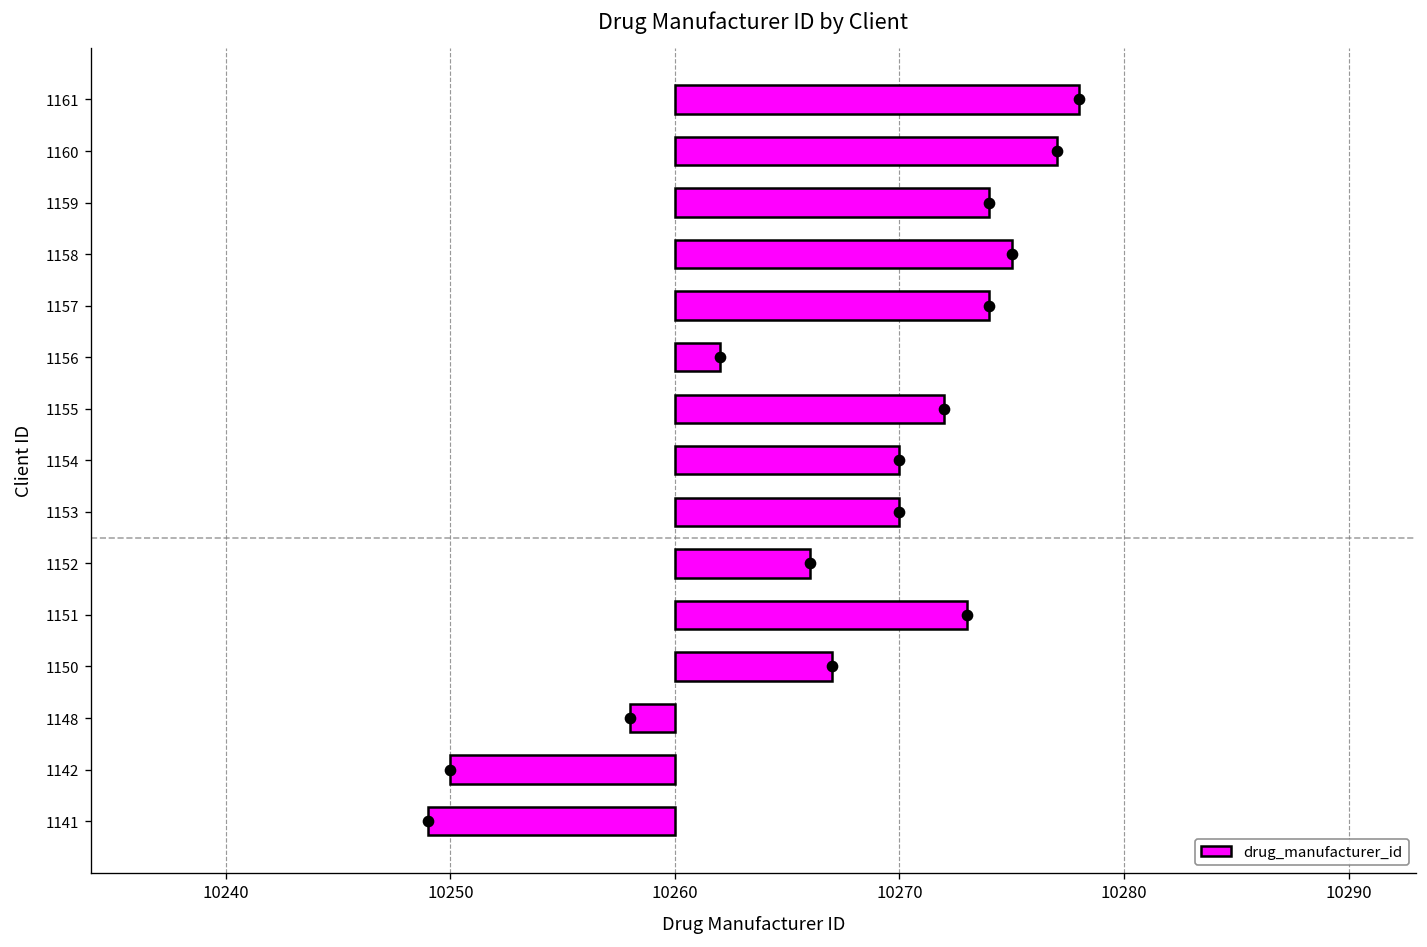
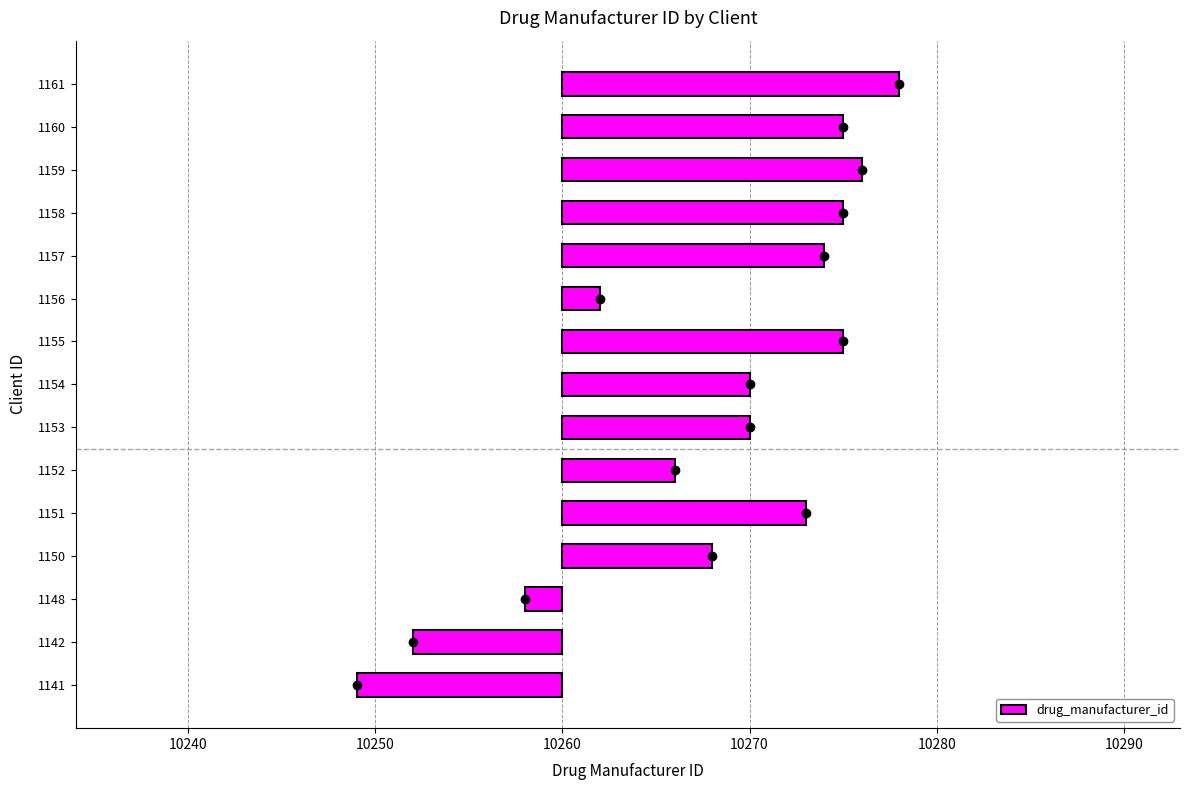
drug_manufacturer_id, 1160: 10277 -> 10275
drug_manufacturer_id, 1159: 10274 -> 10276
drug_manufacturer_id, 1155: 10272 -> 10275
drug_manufacturer_id, 1150: 10267 -> 10268
drug_manufacturer_id, 1142: 10250 -> 10252
